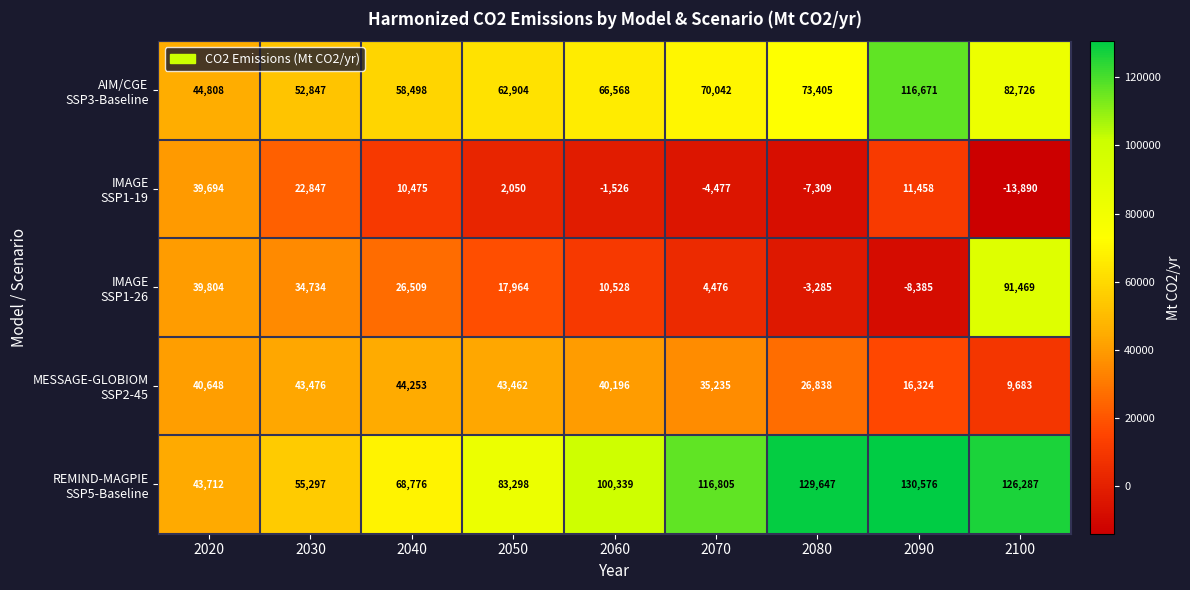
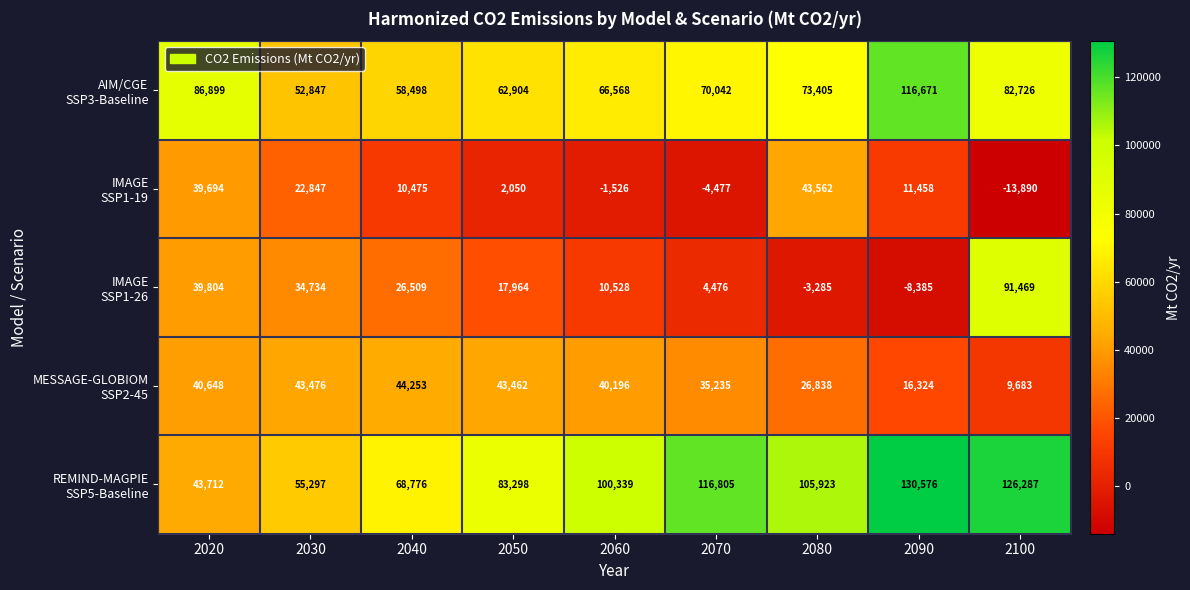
AIM/CGE SSP3-Baseline, 2020: 44,808 -> 86,899
IMAGE SSP1-19, 2080: -7,309 -> 43,562
REMIND-MAGPIE SSP5-Baseline, 2080: 129,647 -> 105,923
